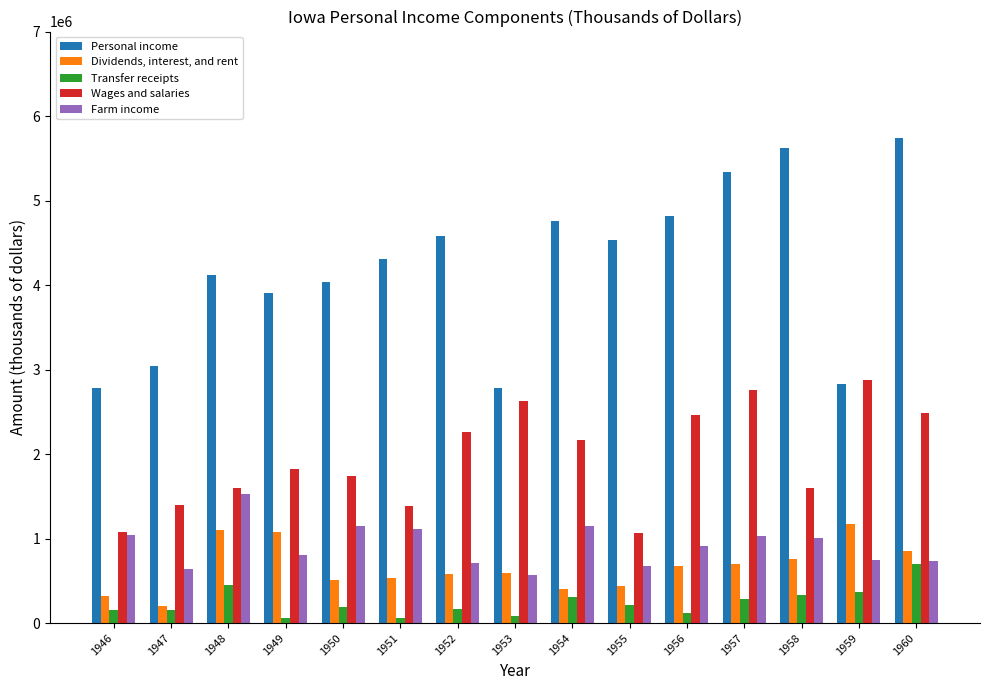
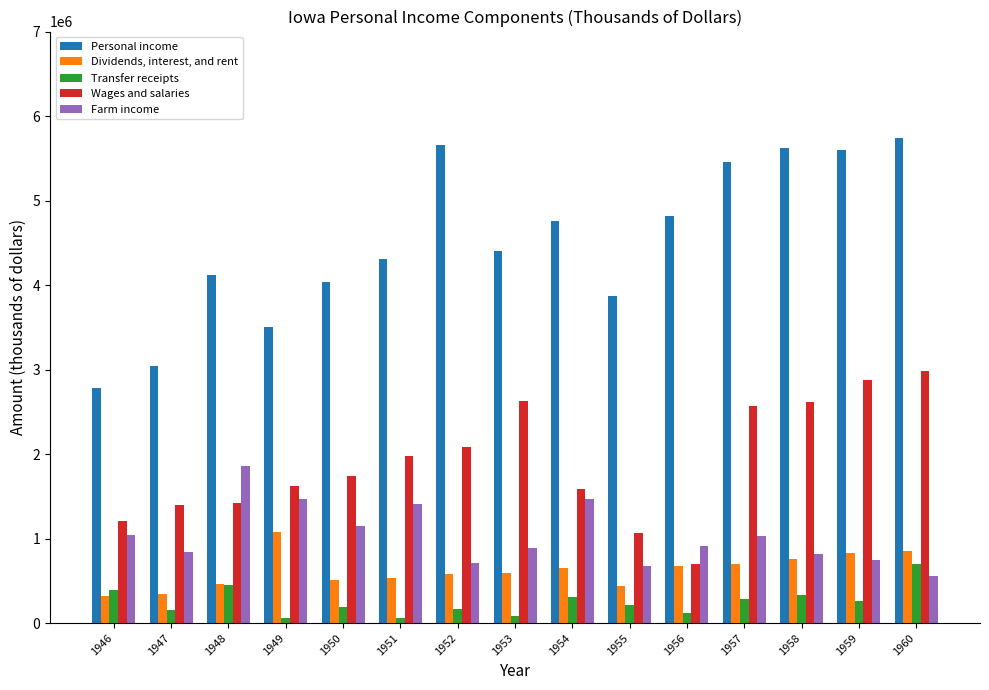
Transfer receipts, 1946: 200000 -> 400000
Wages and salaries, 1946: 1100000 -> 1200000
Dividends, interest, and rent, 1947: 200000 -> 300000
Farm income, 1947: 600000 -> 800000
Dividends, interest, and rent, 1948: 1100000 -> 500000
Wages and salaries, 1948: 1600000 -> 1400000
Farm income, 1948: 1500000 -> 1900000
Personal income, 1949: 3900000 -> 3500000
Wages and salaries, 1949: 1800000 -> 1600000
Farm income, 1949: 800000 -> 1500000
Wages and salaries, 1951: 1400000 -> 2000000
Farm income, 1951: 1100000 -> 1400000
Personal income, 1952: 4600000 -> 5700000
Wages and salaries, 1952: 2300000 -> 2100000
Personal income, 1953: 2800000 -> 4400000
Farm income, 1953: 600000 -> 900000
Dividends, interest, and rent, 1954: 400000 -> 700000
Wages and salaries, 1954: 2200000 -> 1600000
Farm income, 1954: 1200000 -> 1500000
Personal income, 1955: 4500000 -> 3900000
Wages and salaries, 1956: 2500000 -> 700000
Personal income, 1957: 5300000 -> 5500000
Wages and salaries, 1957: 2800000 -> 2600000
Wages and salaries, 1958: 1600000 -> 2600000
Farm income, 1958: 1000000 -> 800000
Personal income, 1959: 2800000 -> 5600000
Dividends, interest, and rent, 1959: 1200000 -> 800000
Transfer receipts, 1959: 400000 -> 300000
Wages and salaries, 1960: 2500000 -> 3000000
Farm income, 1960: 700000 -> 600000
